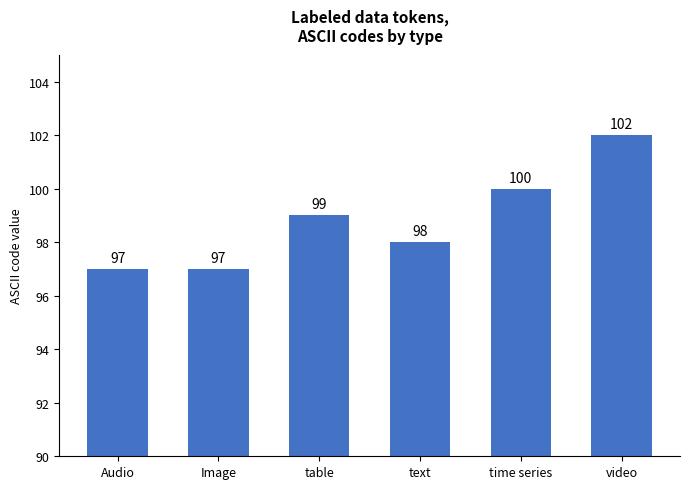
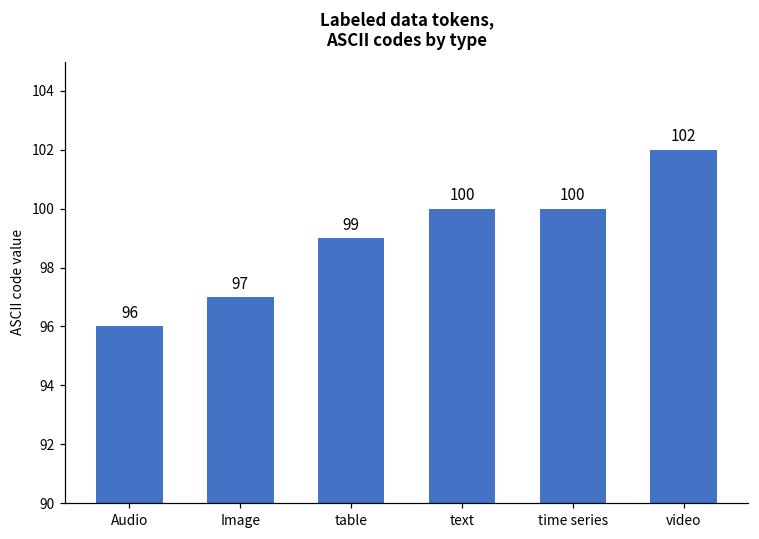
Audio: 97 -> 96
text: 98 -> 100
